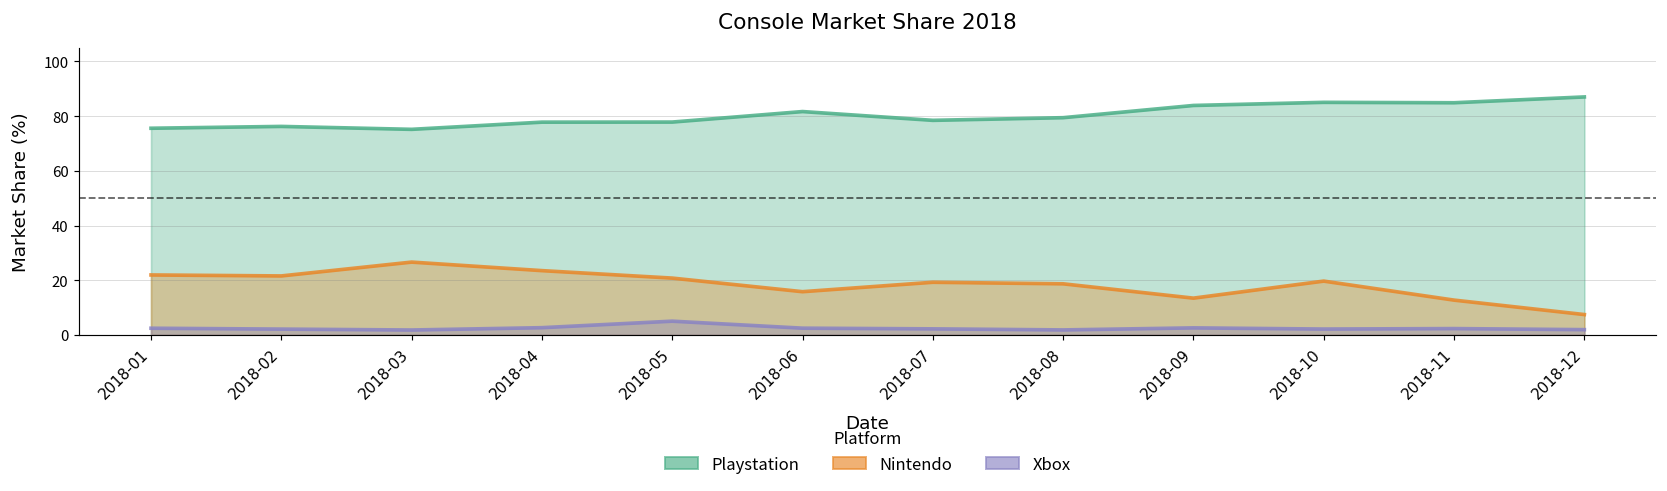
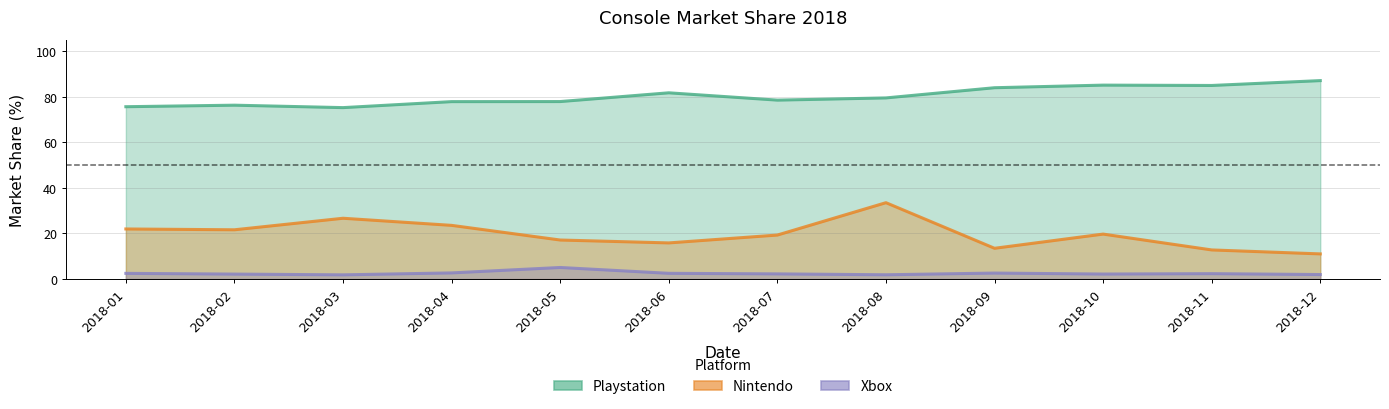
Nintendo, 2018-05: 21 -> 17
Nintendo, 2018-08: 19 -> 33
Nintendo, 2018-12: 7 -> 11
